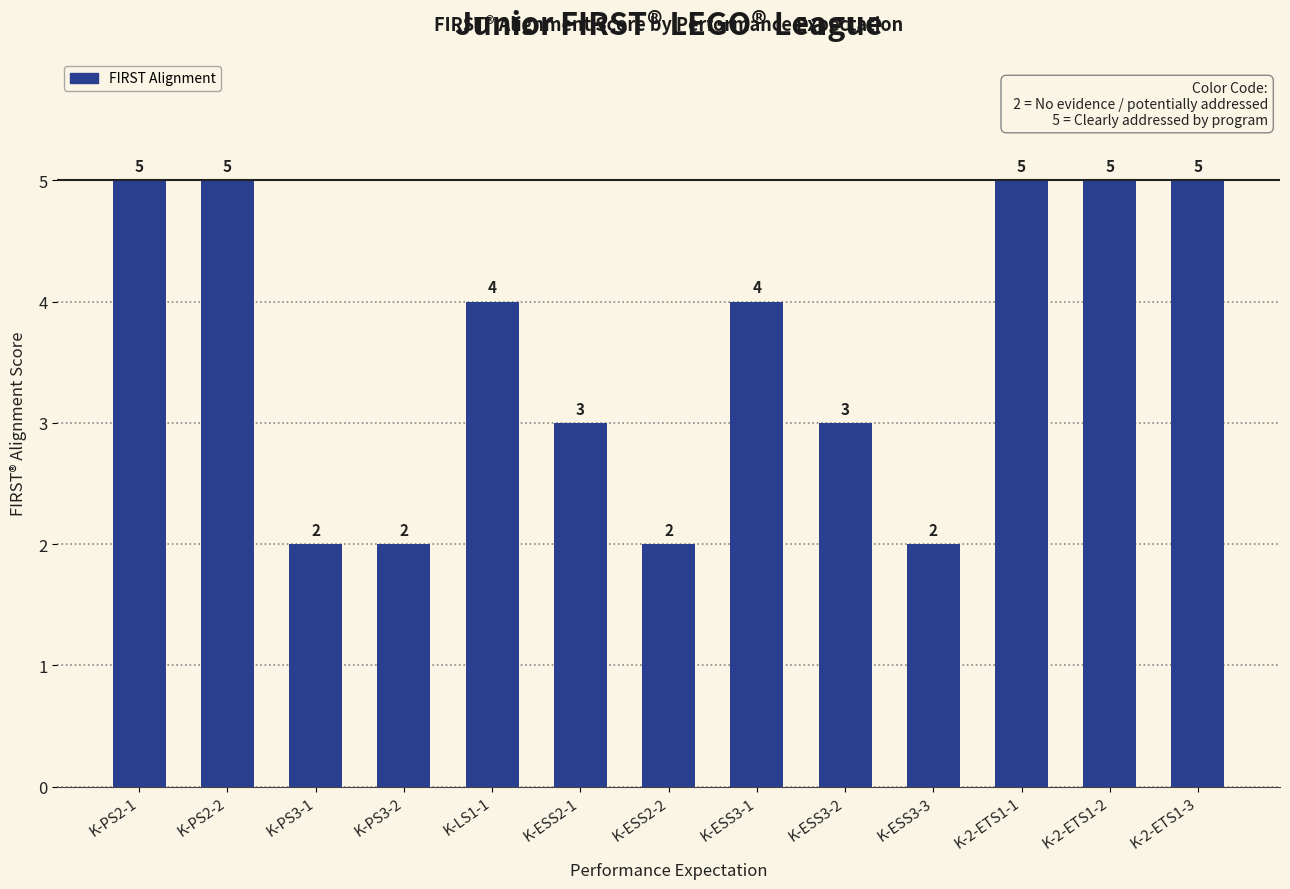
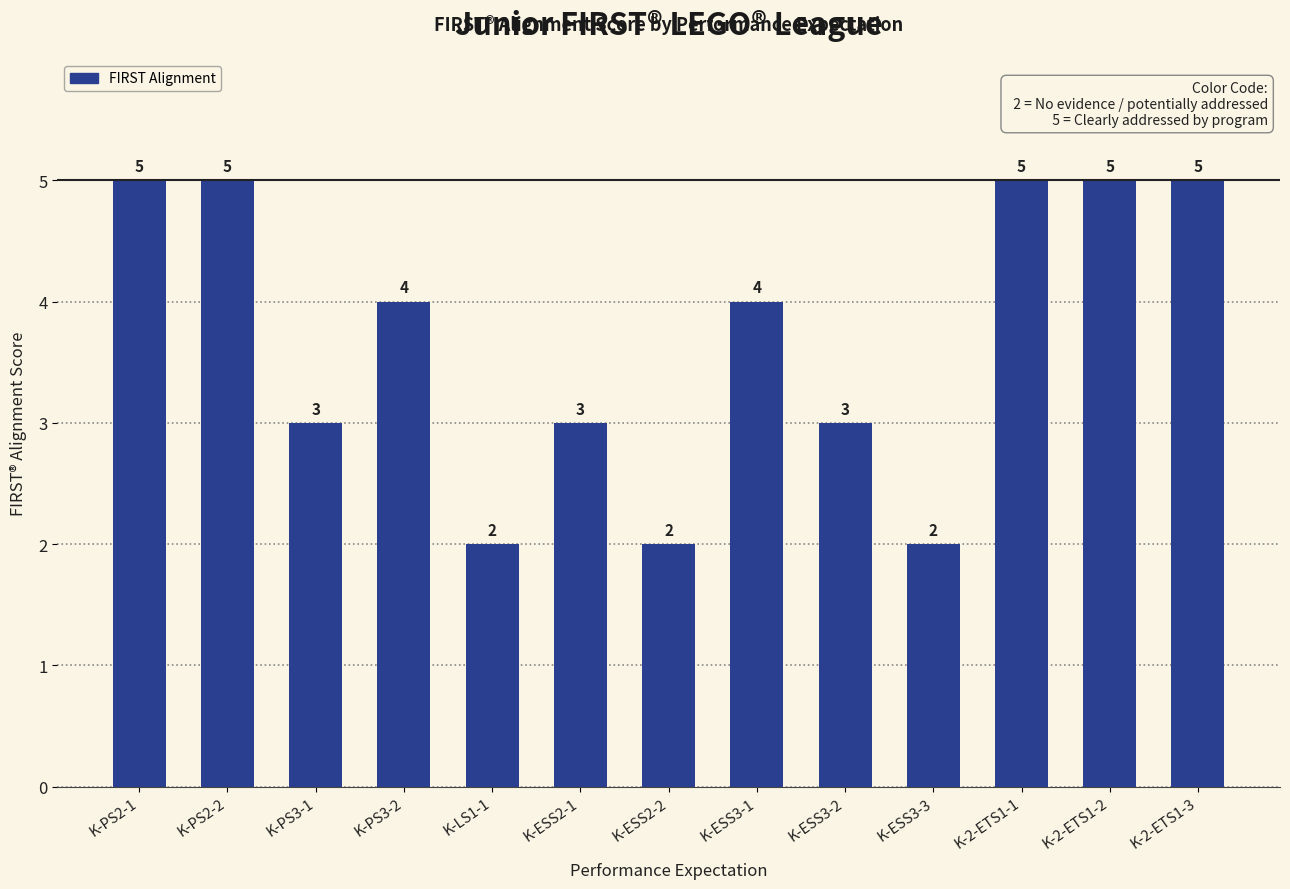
K-PS3-1: 2 -> 3
K-PS3-2: 2 -> 4
K-LS1-1: 4 -> 2
